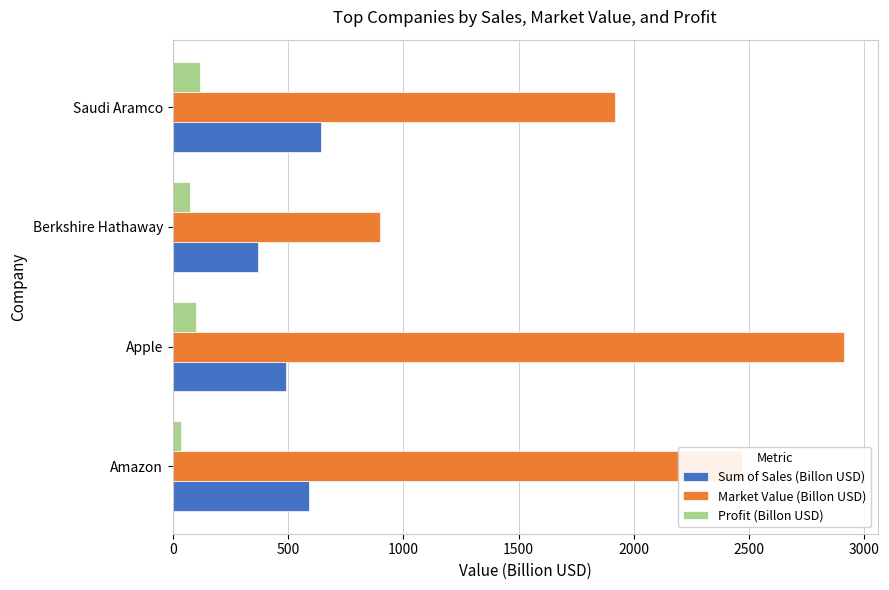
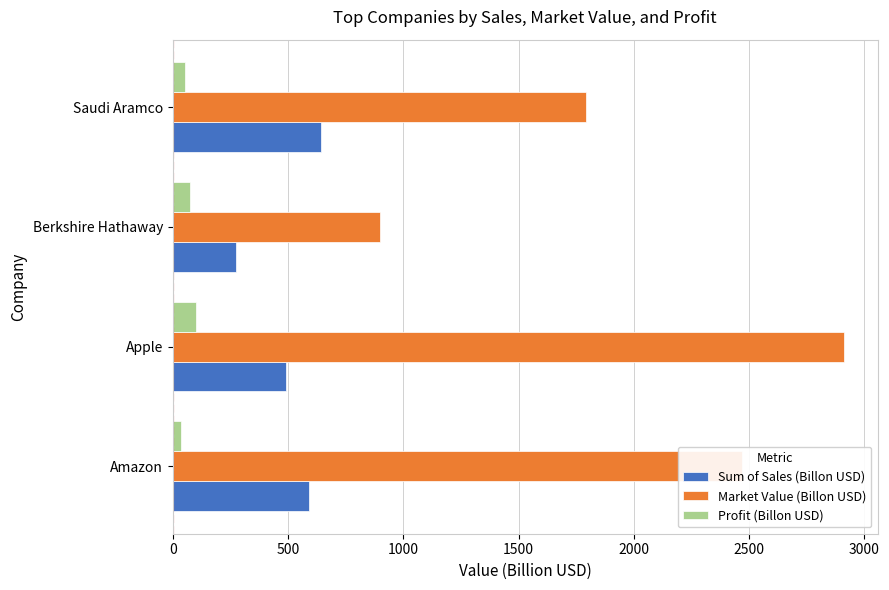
Profit (Billon USD), Saudi Aramco: 120 -> 50
Market Value (Billon USD), Saudi Aramco: 1920 -> 1790
Sum of Sales (Billon USD), Berkshire Hathaway: 370 -> 270
